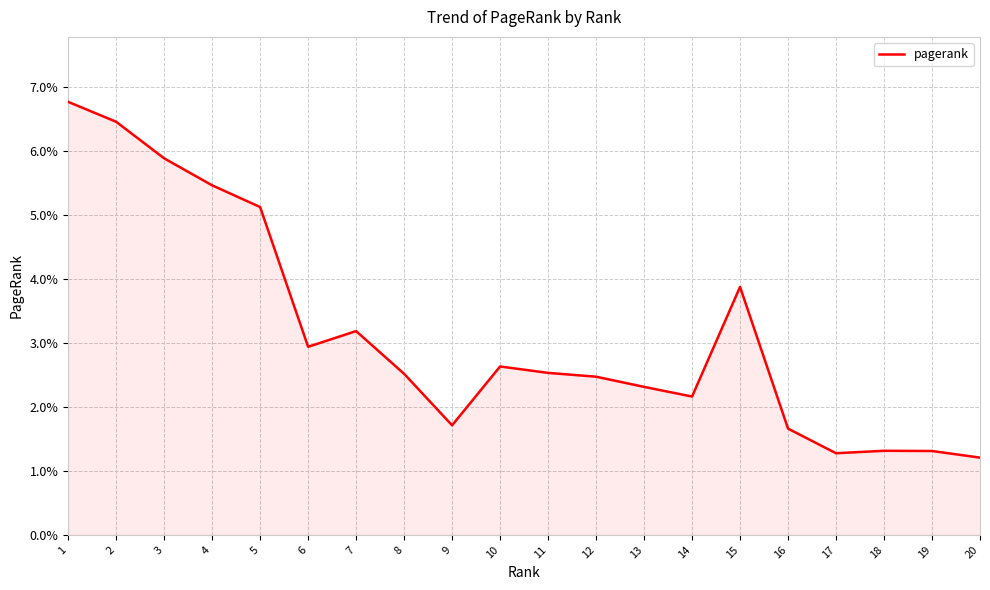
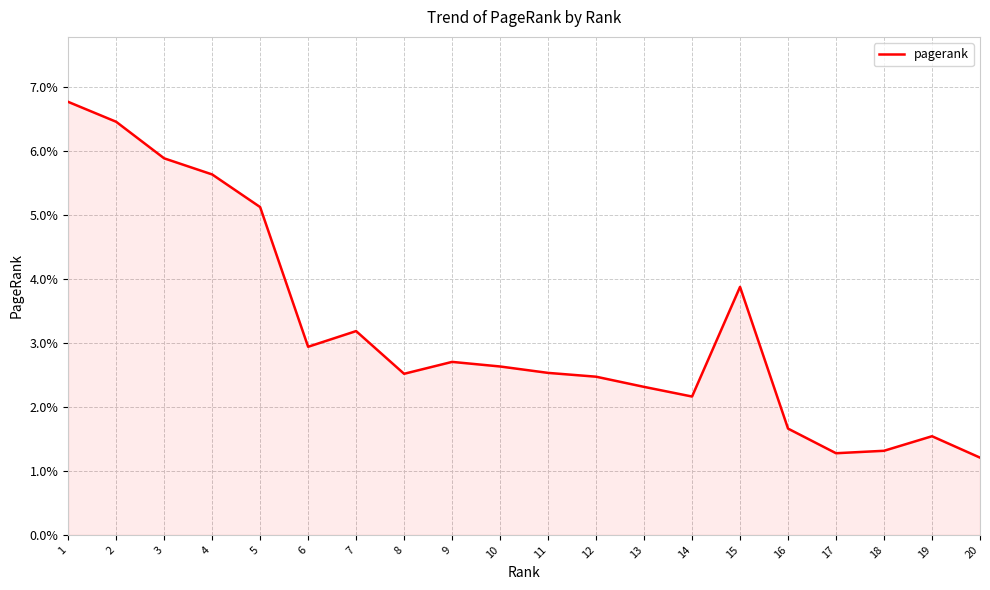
4: 5.5% -> 5.6%
9: 1.7% -> 2.7%
19: 1.3% -> 1.5%
